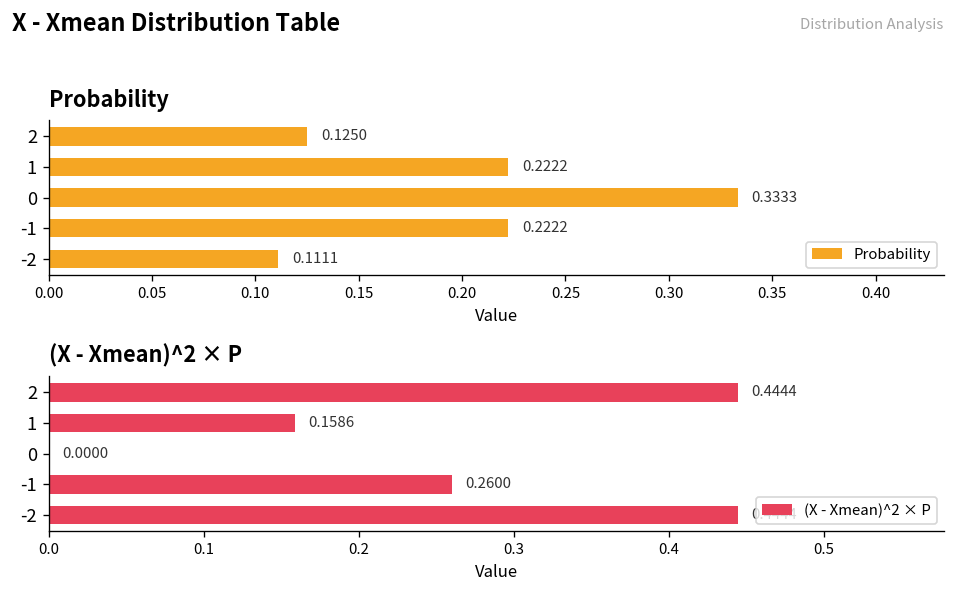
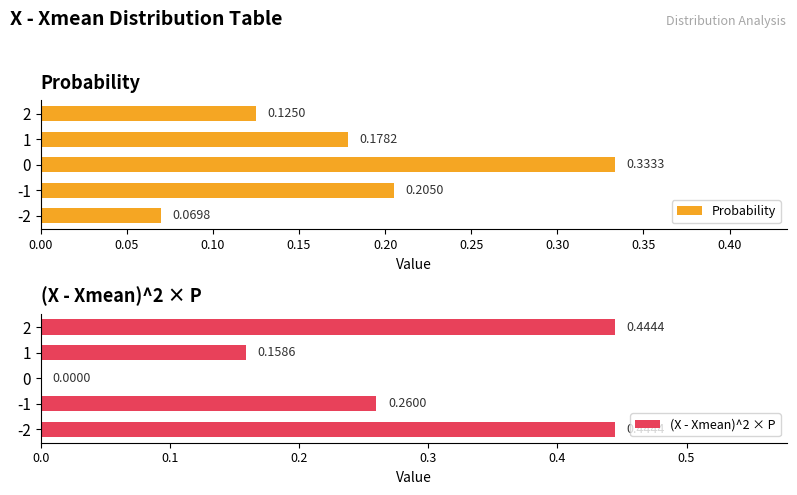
Probability, 1: 0.2222 -> 0.1782
Probability, -1: 0.2222 -> 0.2050
Probability, -2: 0.1111 -> 0.0698
